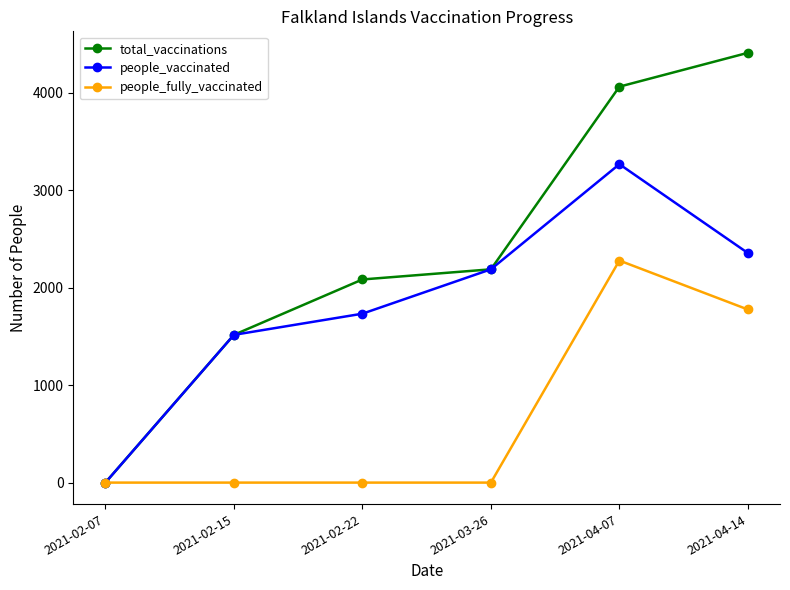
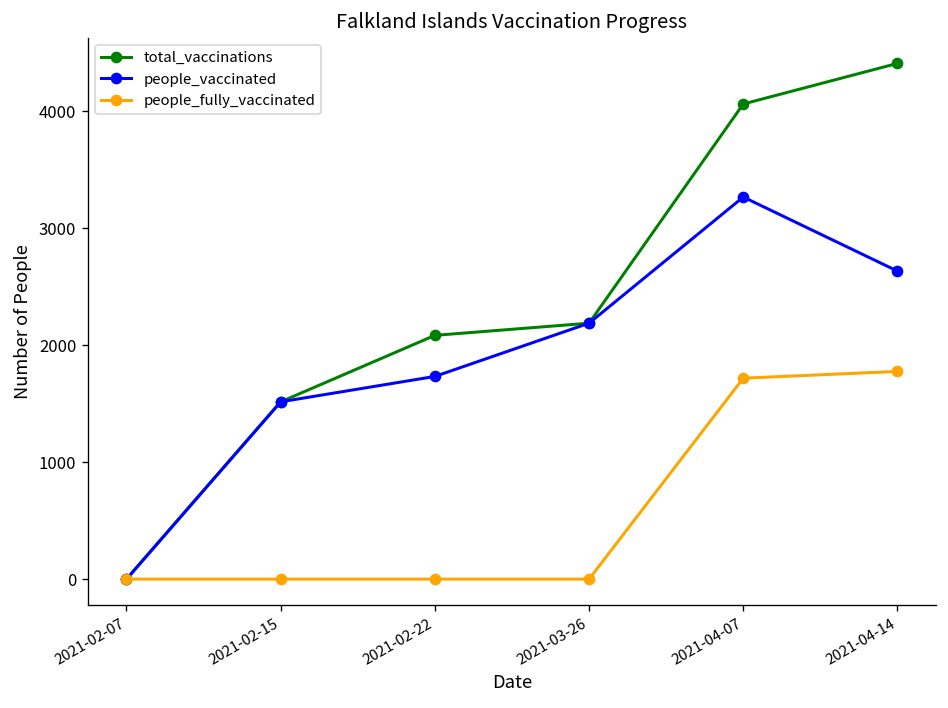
people_fully_vaccinated, 2021-04-07: 2300 -> 1700
people_vaccinated, 2021-04-14: 2400 -> 2600
